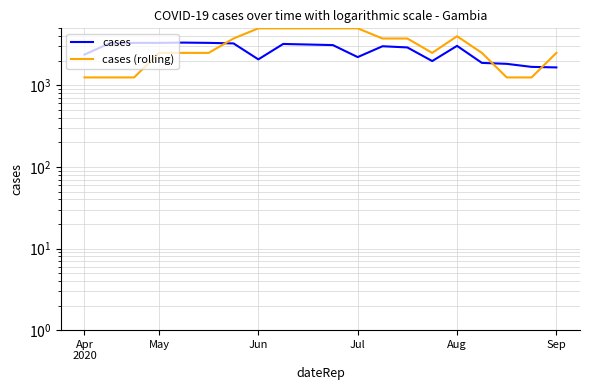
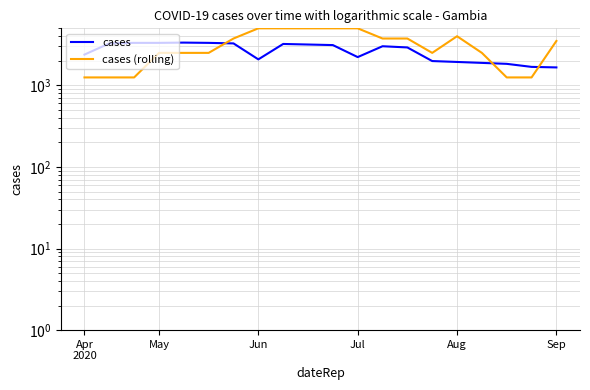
cases, Aug: 3000 -> 1900
cases (rolling), Sep: 2500 -> 3500
